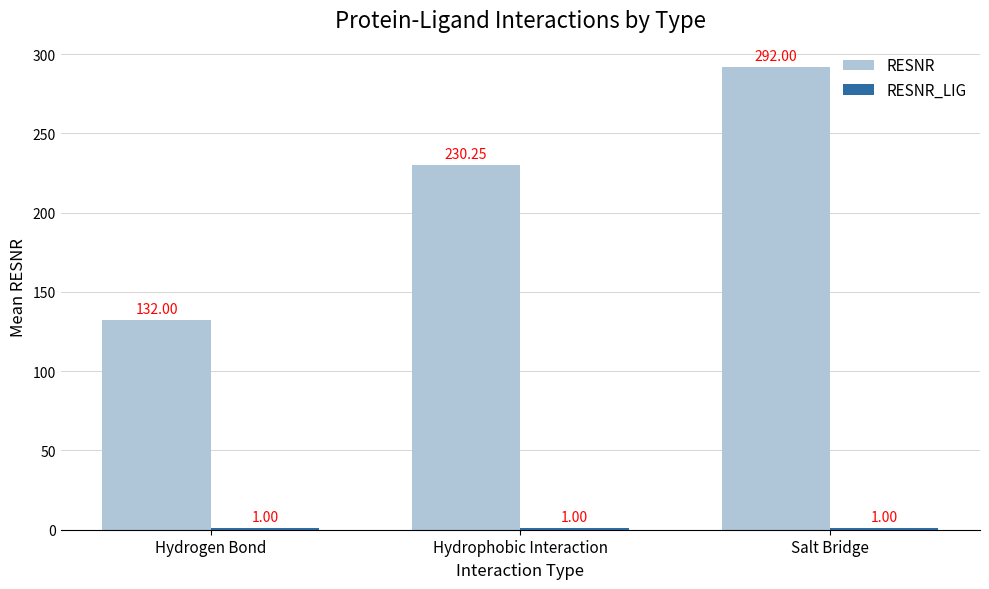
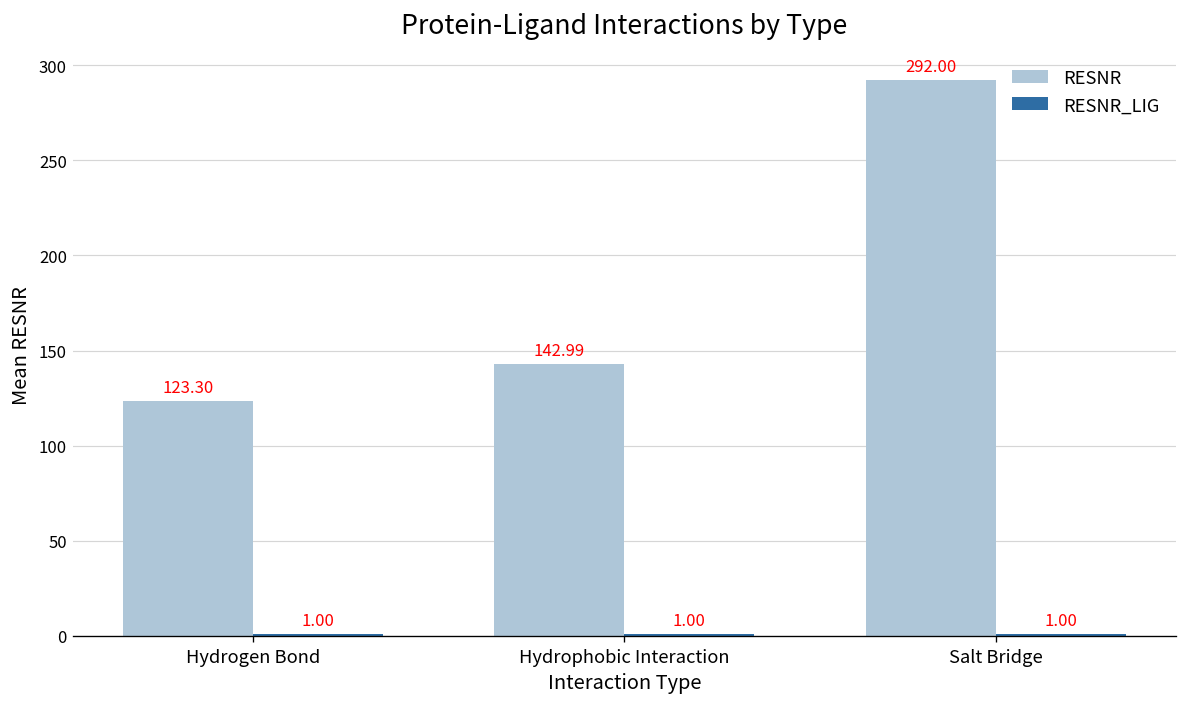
RESNR, Hydrogen Bond: 132.00 -> 123.30
RESNR, Hydrophobic Interaction: 230.25 -> 142.99
